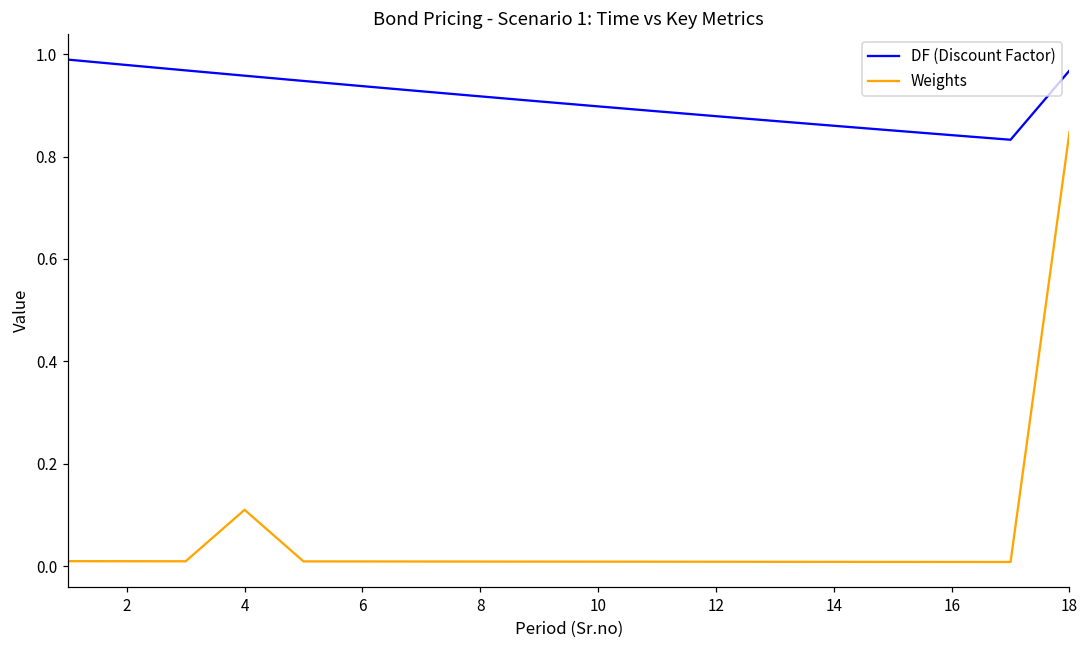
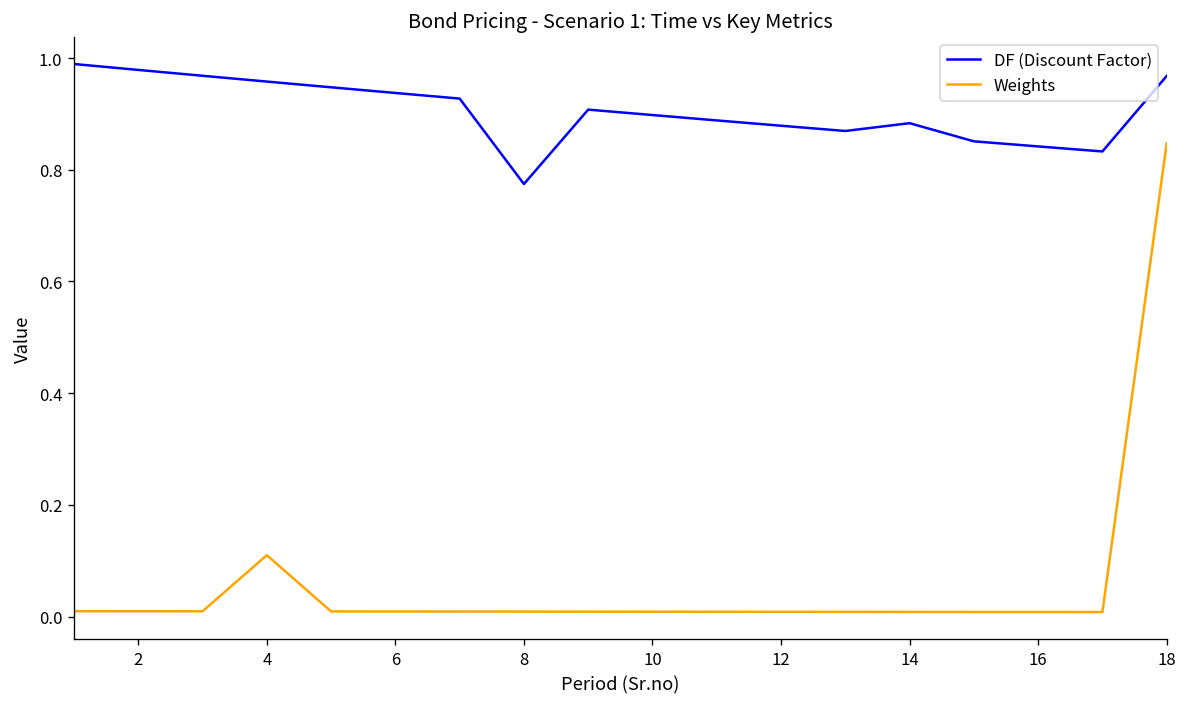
DF (Discount Factor), 8: 0.92 -> 0.77
DF (Discount Factor), 14: 0.86 -> 0.88
